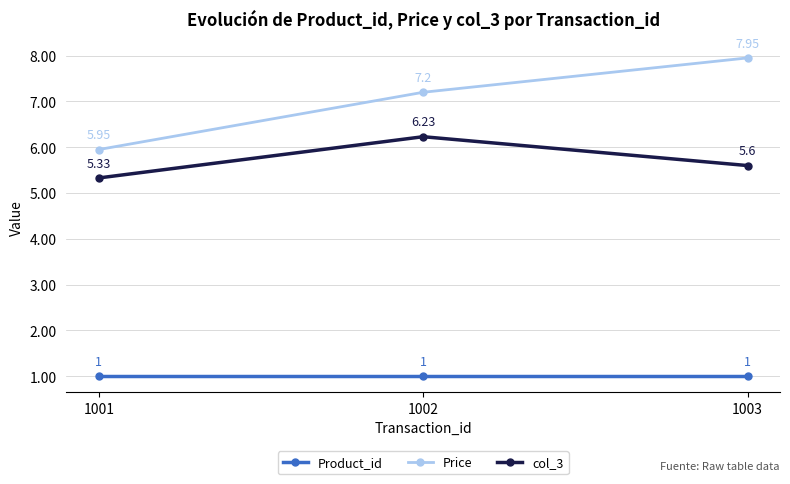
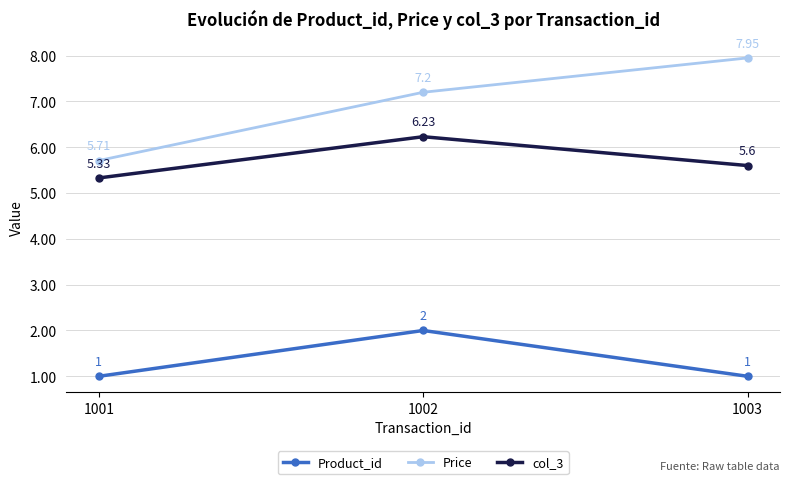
Price, 1001: 5.95 -> 5.71
Product_id, 1002: 1 -> 2
